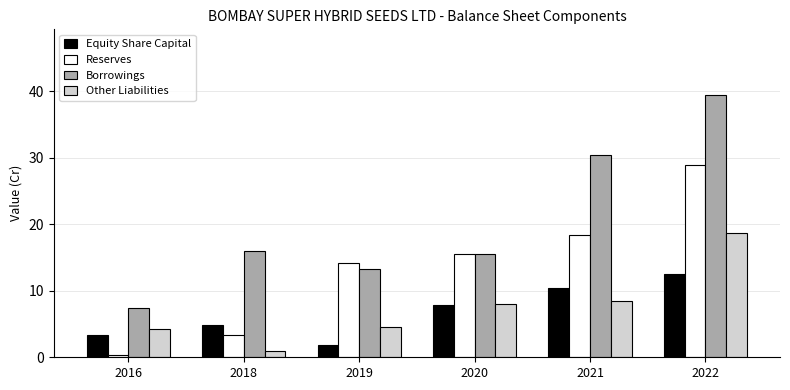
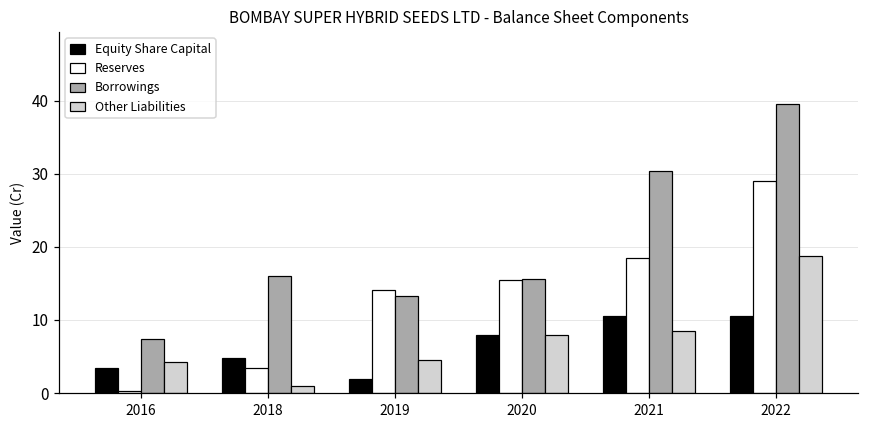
Equity Share Capital, 2022: 13 -> 10
